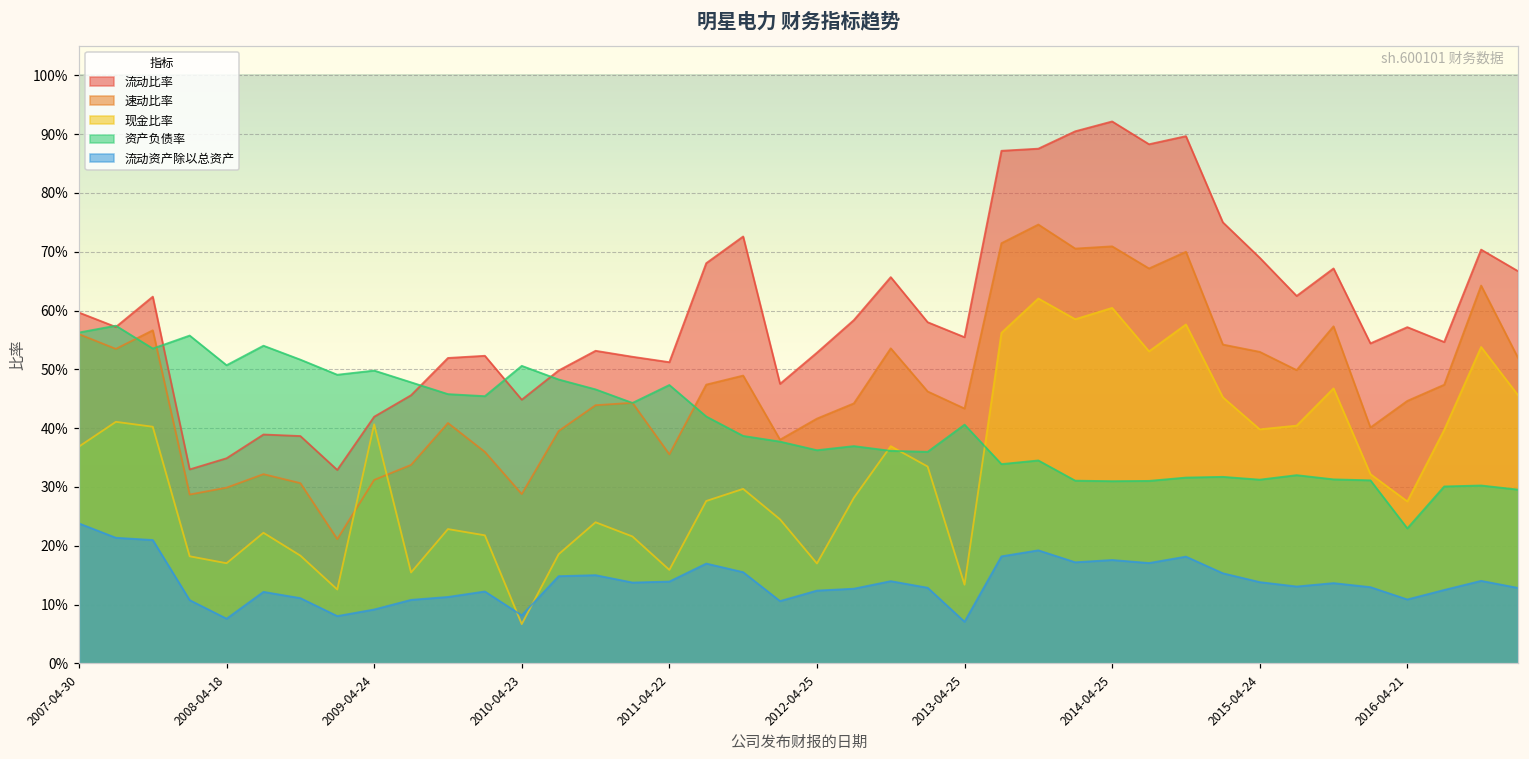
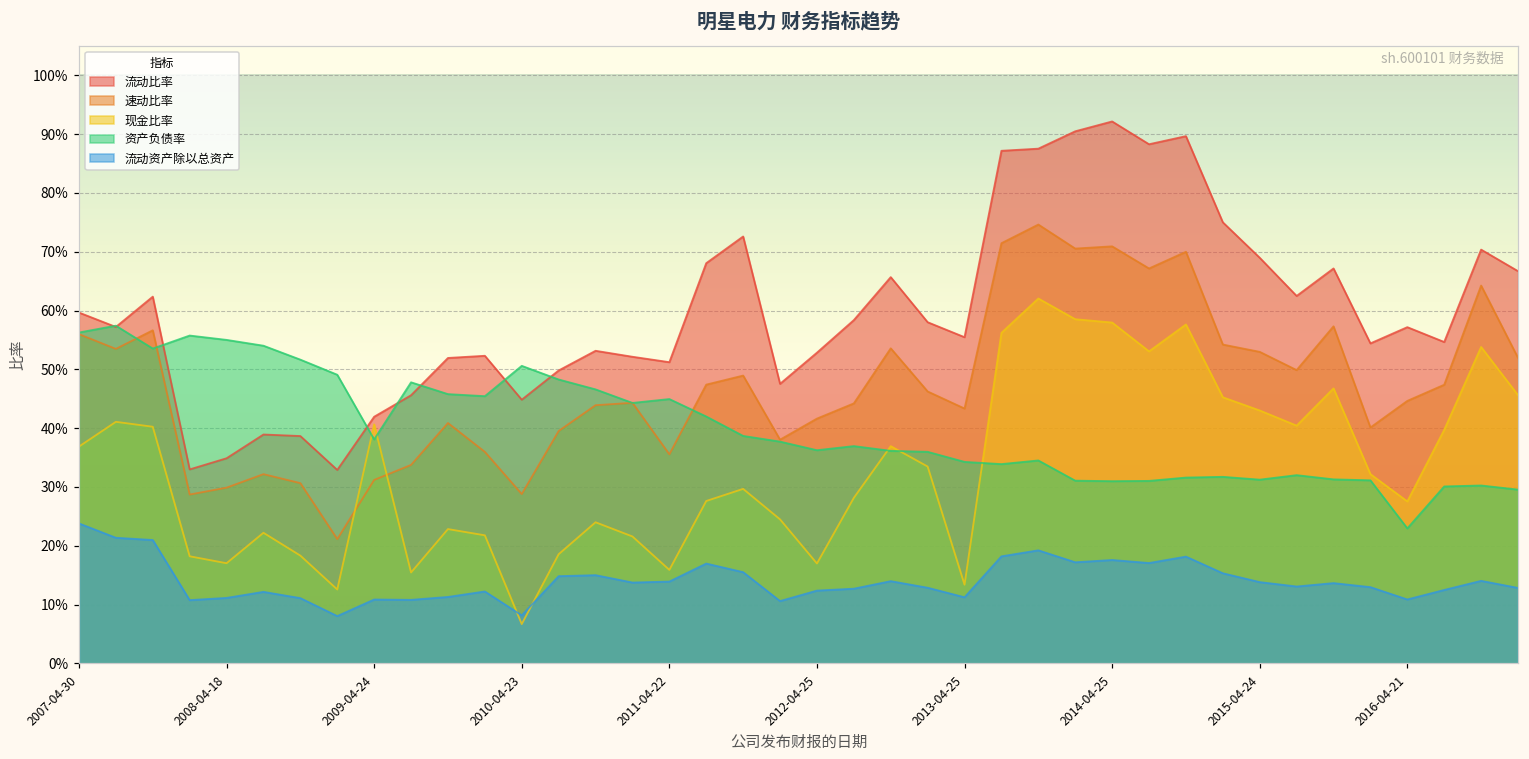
资产负债率, 2008-04-18: 51% -> 55%
流动资产除以总资产, 2008-04-18: 8% -> 11%
资产负债率, 2009-04-24: 50% -> 38%
流动资产除以总资产, 2009-04-24: 9% -> 11%
资产负债率, 2011-04-22: 47% -> 45%
资产负债率, 2013-04-25: 41% -> 34%
流动资产除以总资产, 2013-04-25: 7% -> 11%
现金比率, 2014-04-25: 60% -> 58%
现金比率, 2015-04-24: 40% -> 43%
